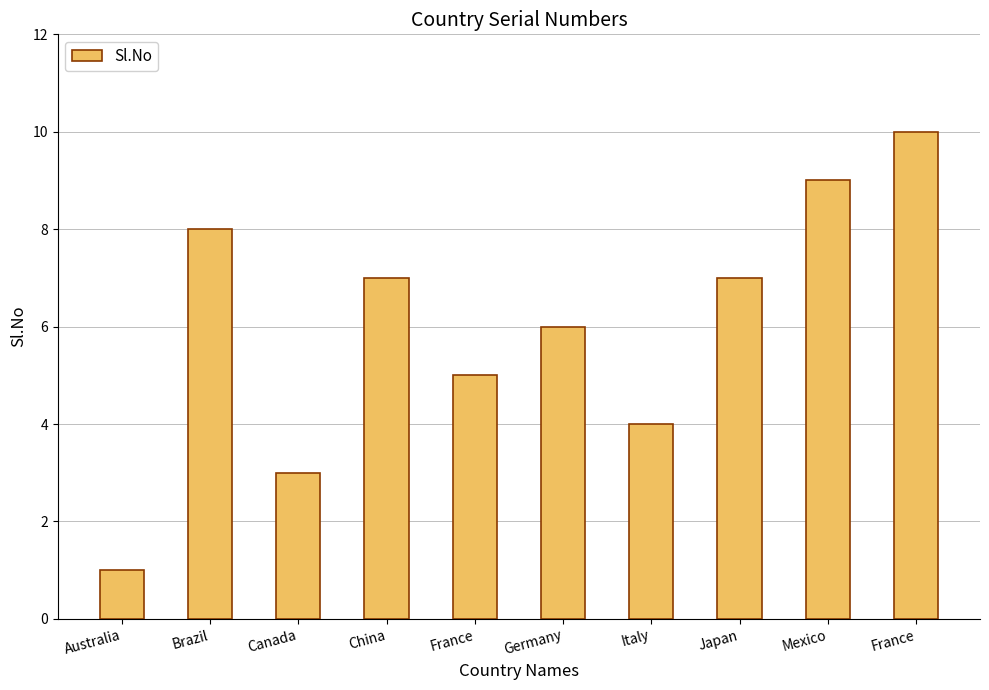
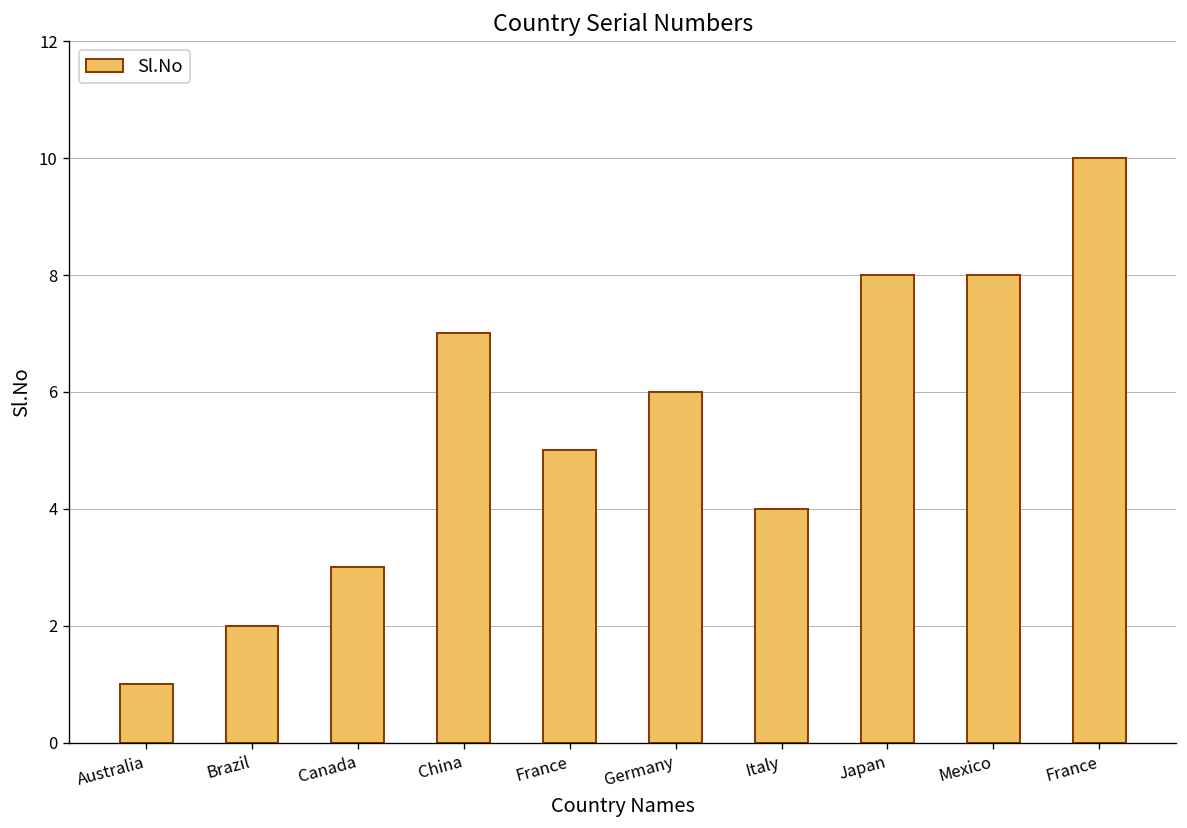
Brazil: 8 -> 2
Japan: 7 -> 8
Mexico: 9 -> 8
